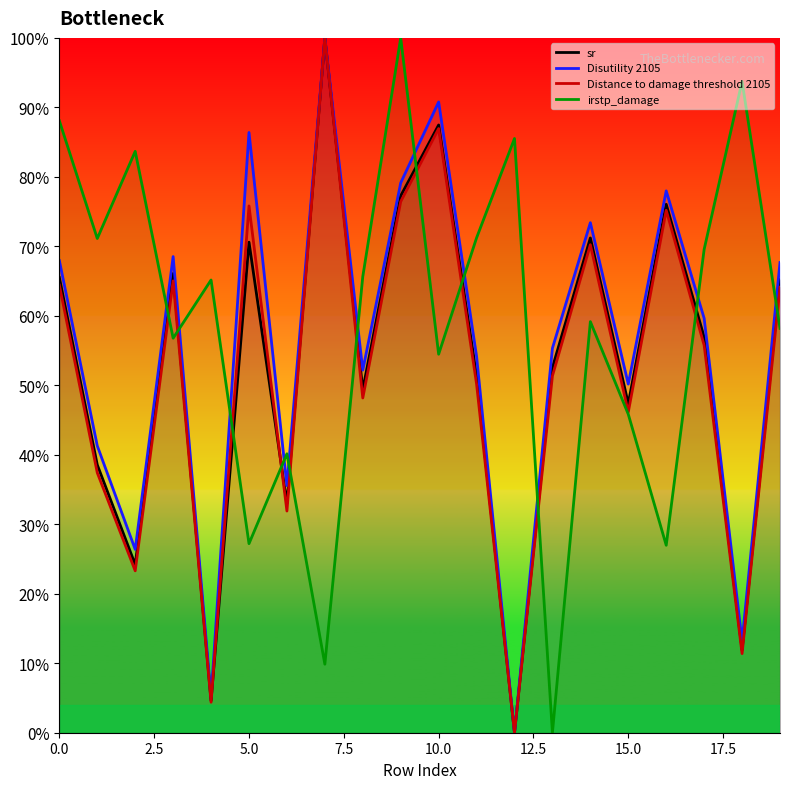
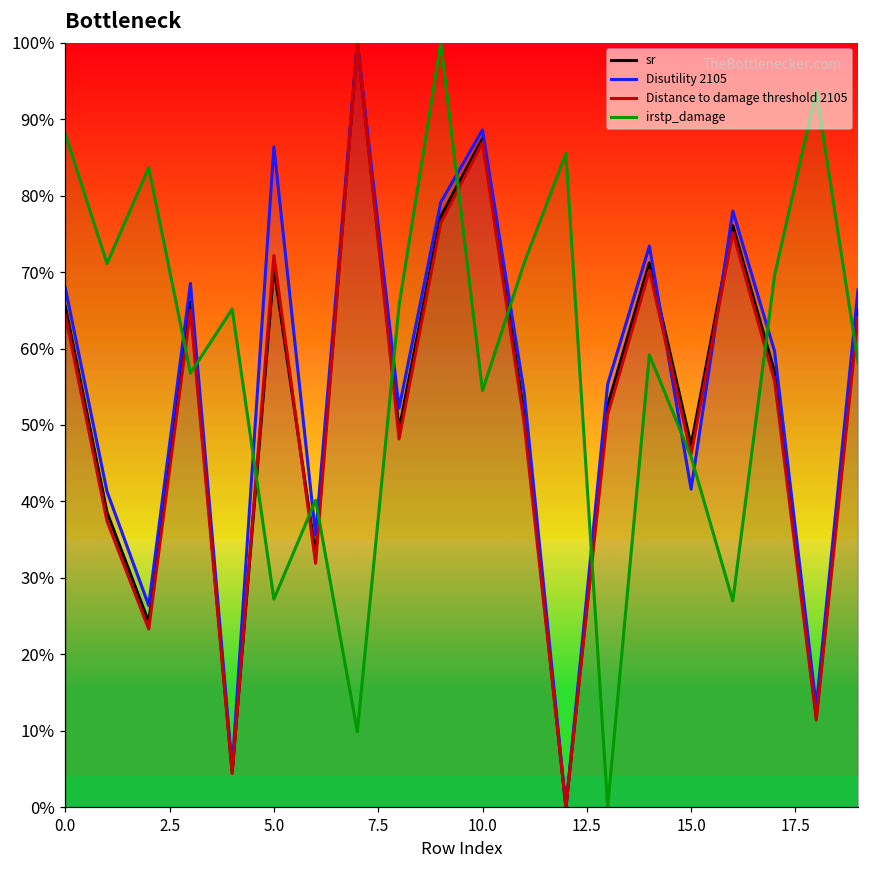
Distance to damage threshold 2105, 5.0: 76% -> 72%
Disutility 2105, 10.0: 91% -> 89%
Disutility 2105, 15.0: 50% -> 42%
